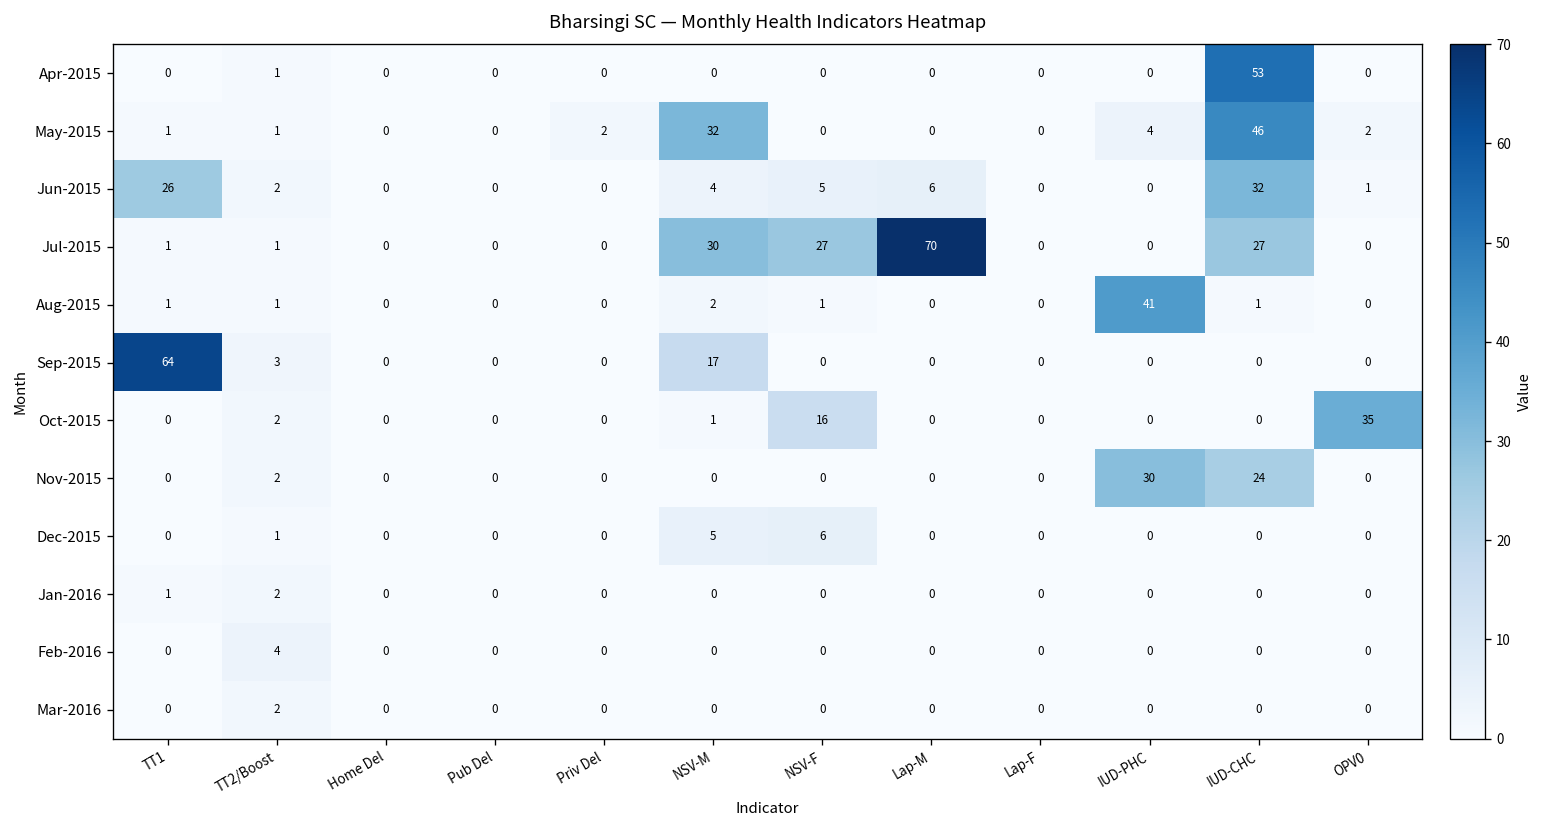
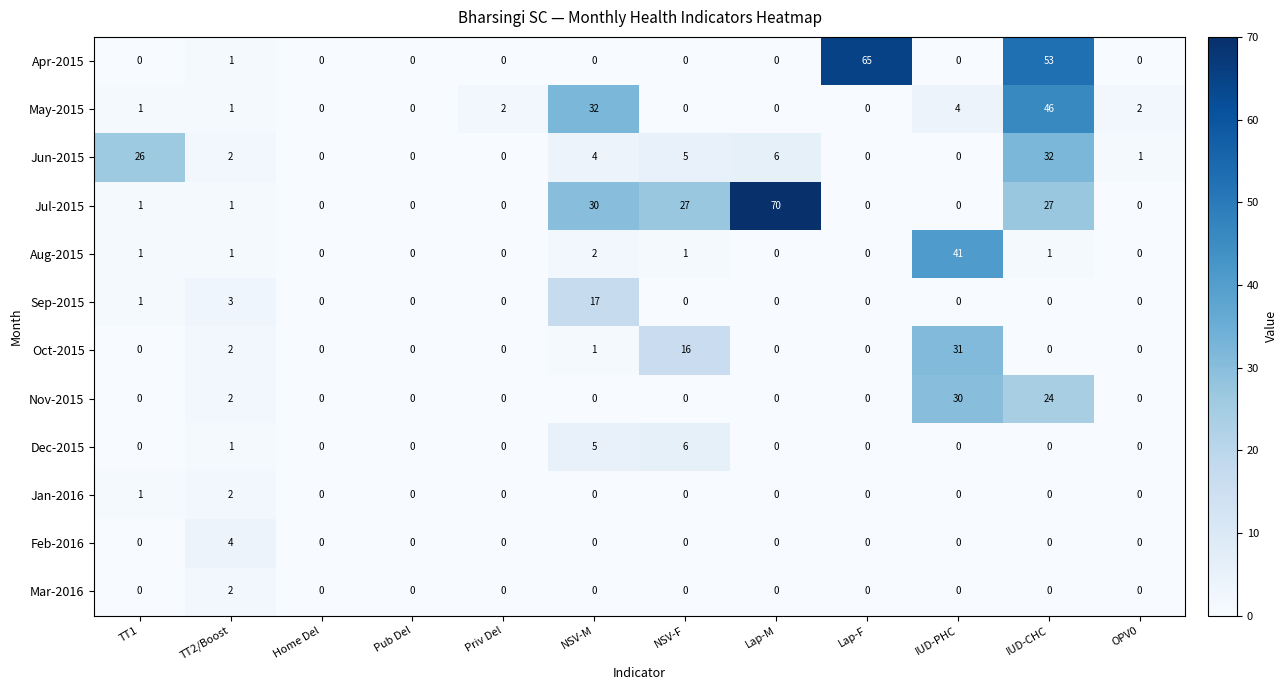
Apr-2015, Lap-F: 0 -> 65
Sep-2015, TT1: 64 -> 1
Oct-2015, IUD-PHC: 0 -> 31
Oct-2015, OPV0: 35 -> 0
